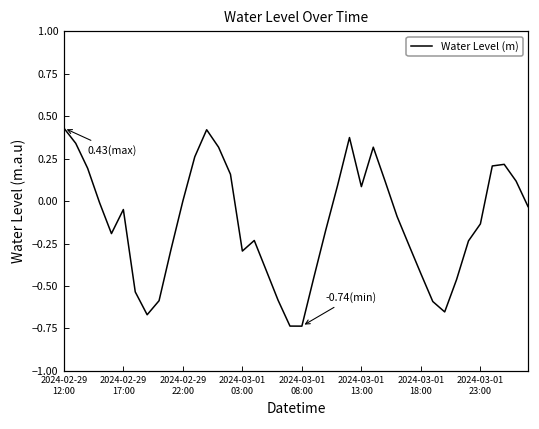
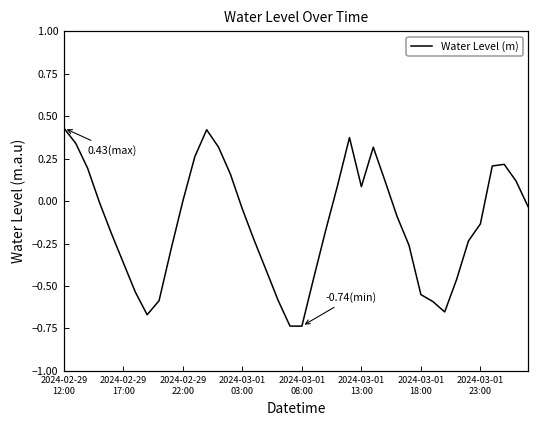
2024-02-29 17:00: -0.05 -> -0.36
2024-03-01 03:00: -0.29 -> -0.05
2024-03-01 18:00: -0.43 -> -0.55
